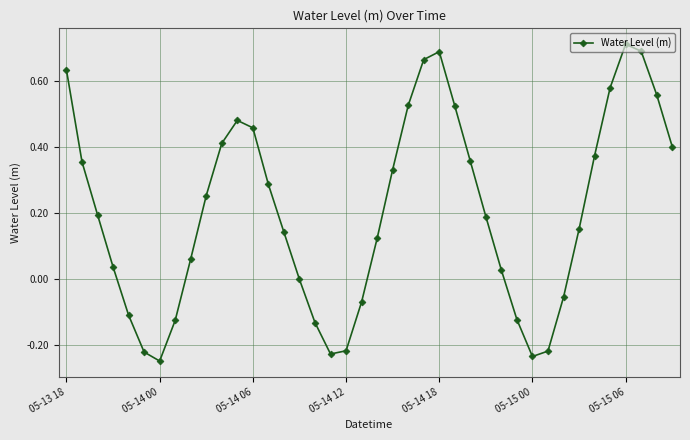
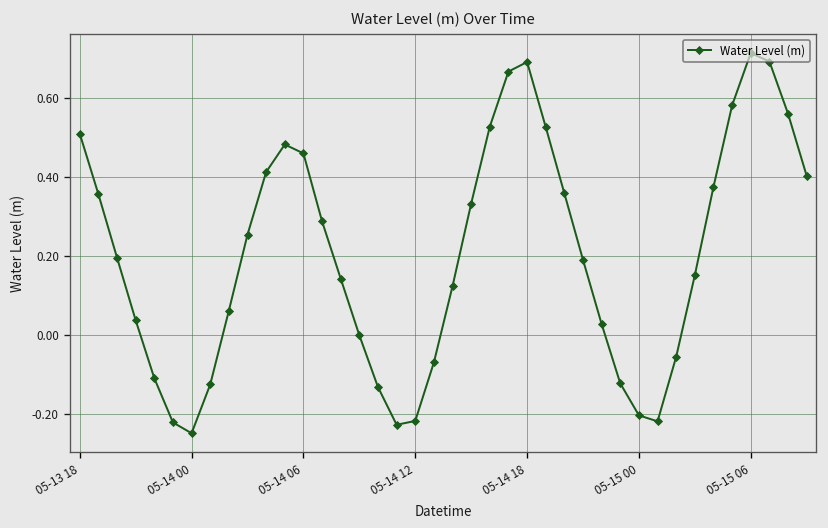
05-13 18: 0.63 -> 0.51
05-15 00: -0.23 -> -0.20
